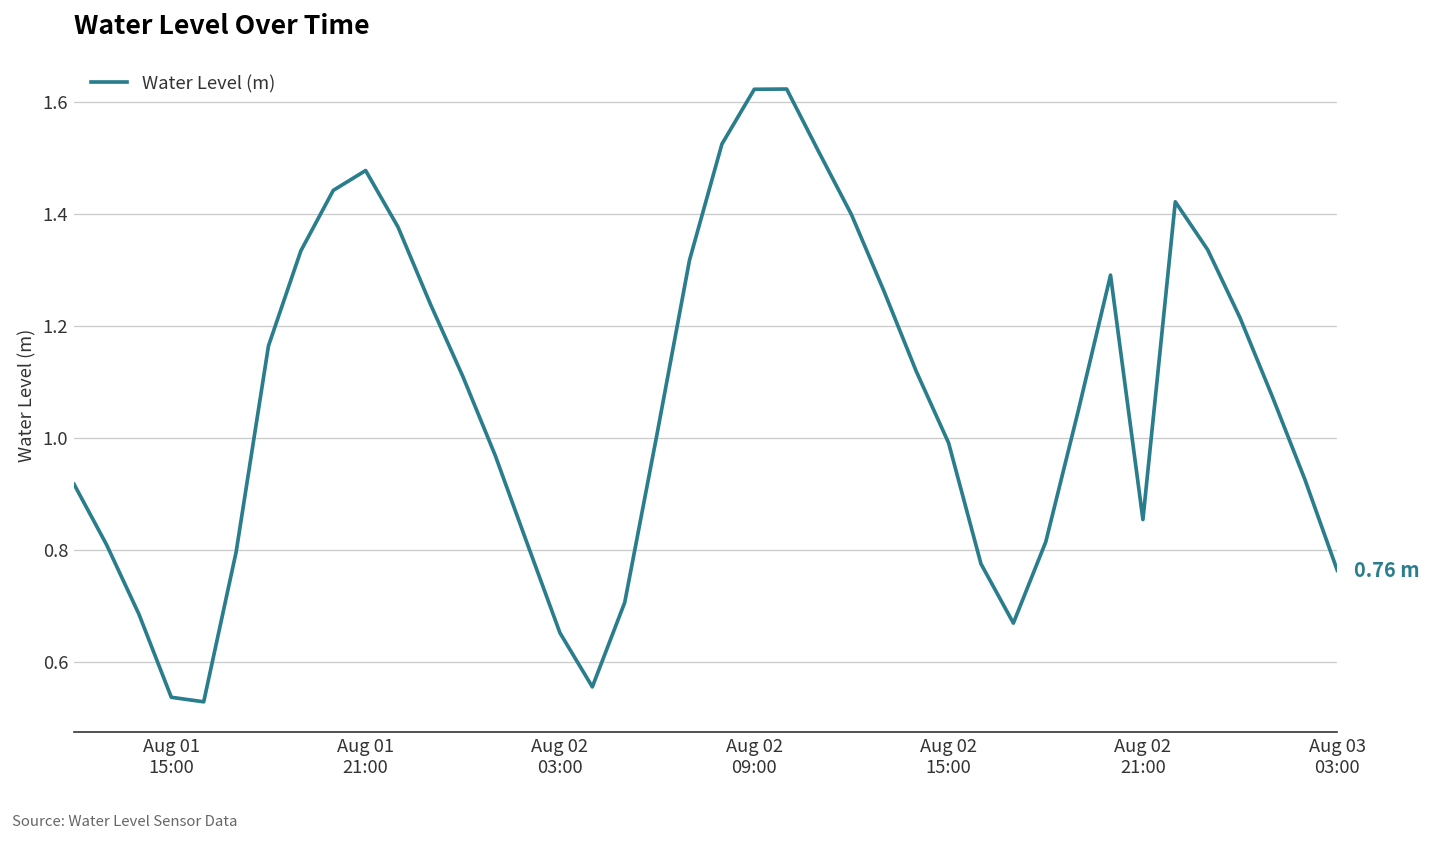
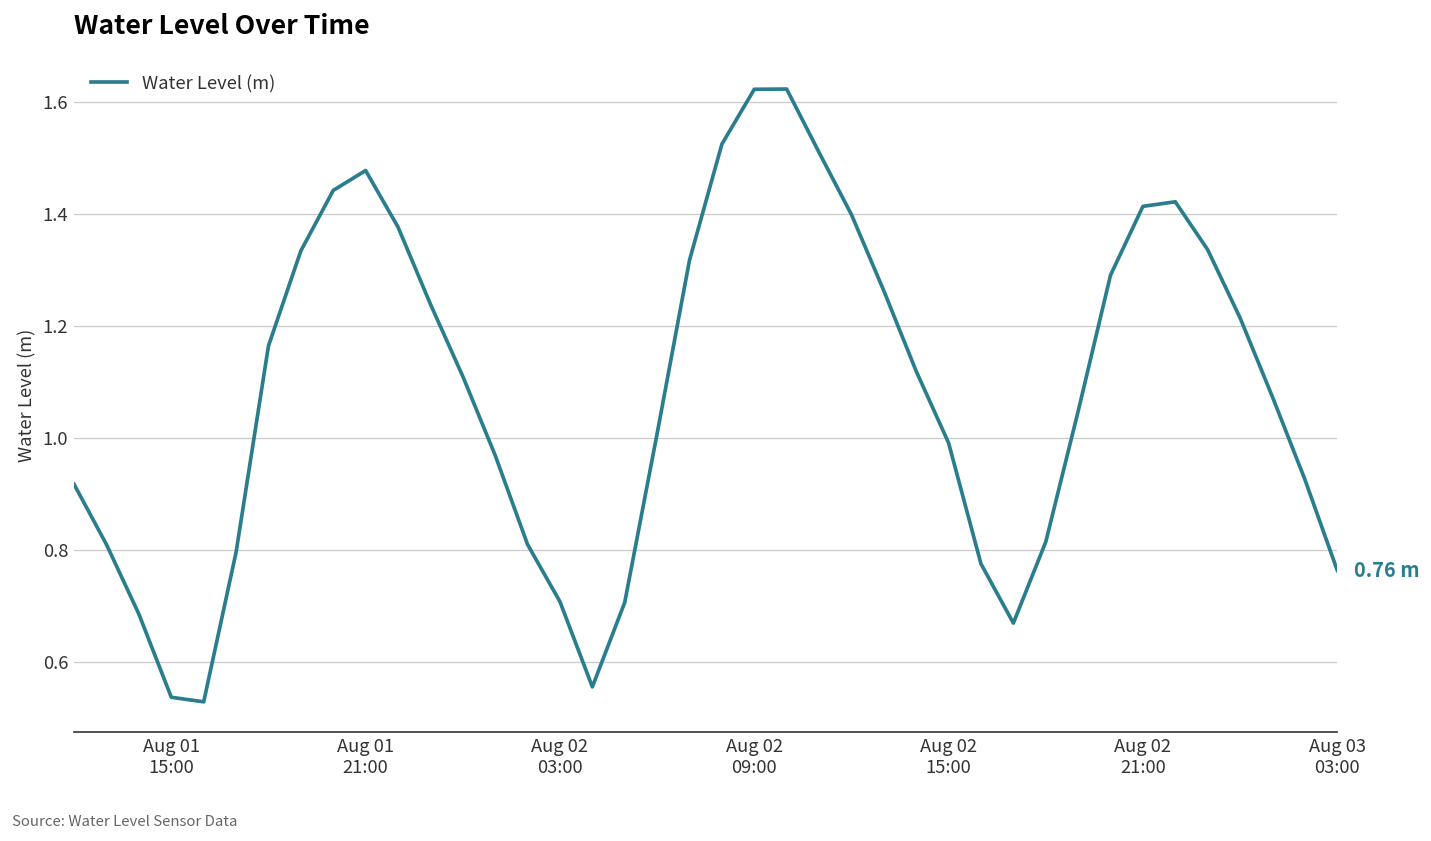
Aug 02 03:00: 0.65 -> 0.71
Aug 02 21:00: 0.85 -> 1.41
